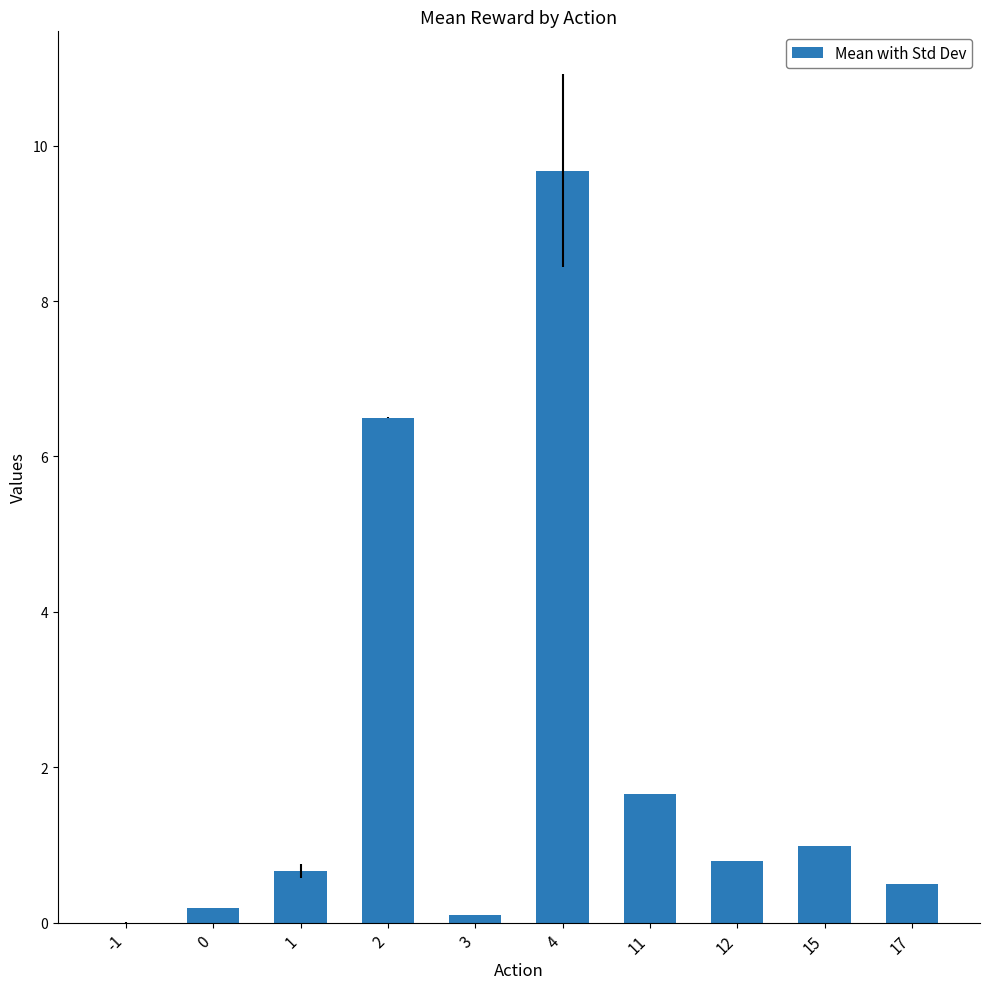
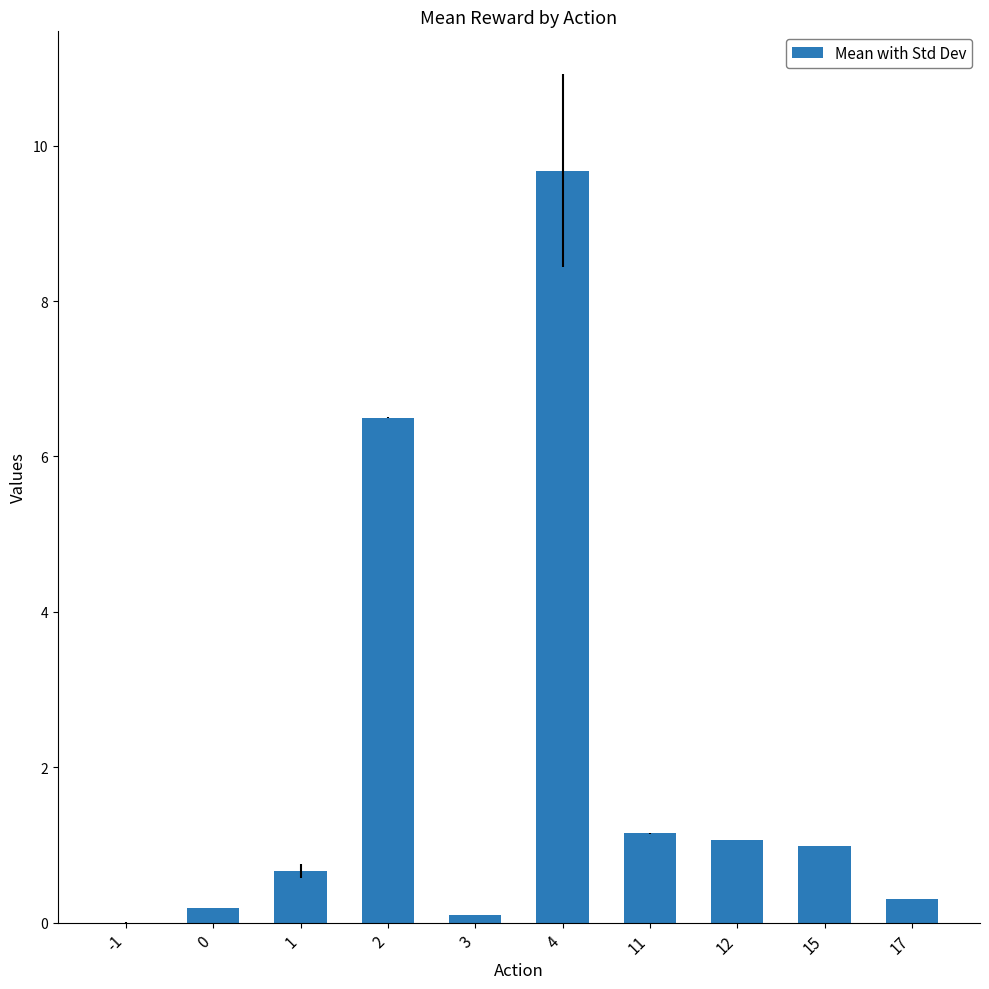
11: 1.7 -> 1.1
12: 0.8 -> 1.1
17: 0.5 -> 0.3
